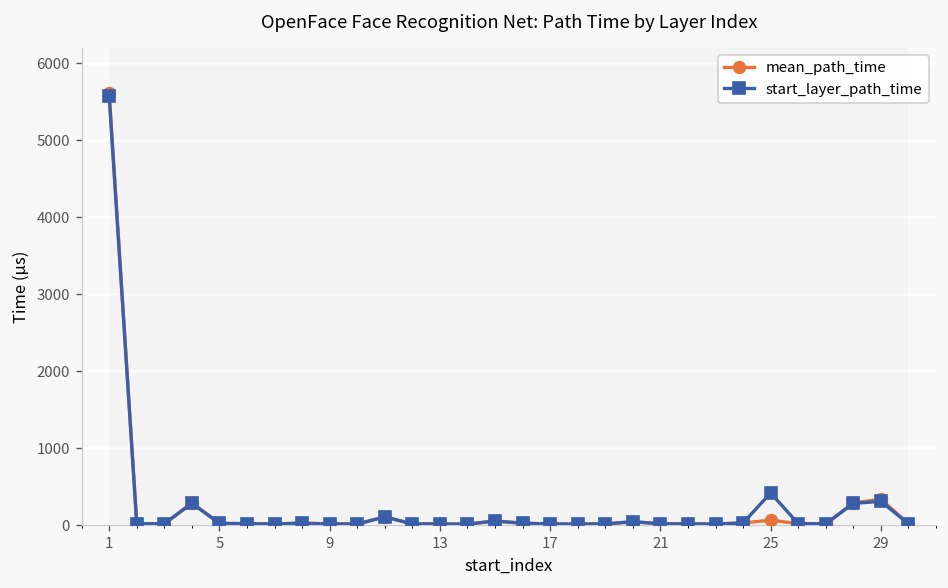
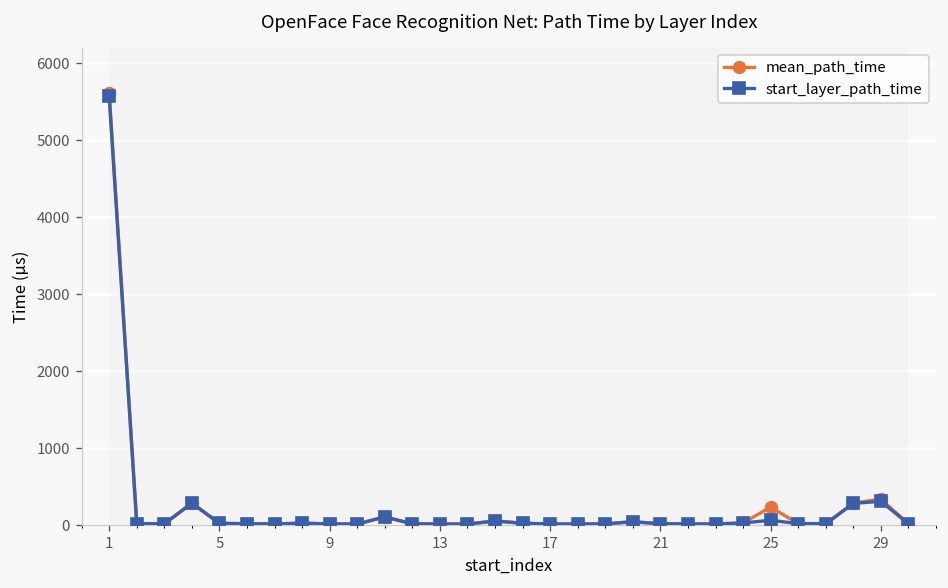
mean_path_time, 25: 100 -> 200
start_layer_path_time, 25: 400 -> 100
